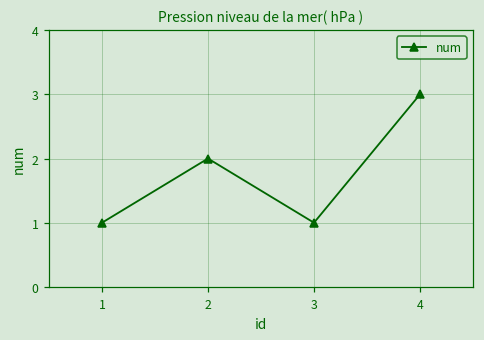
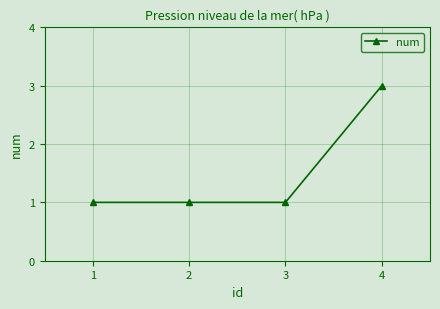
2: 2 -> 1
